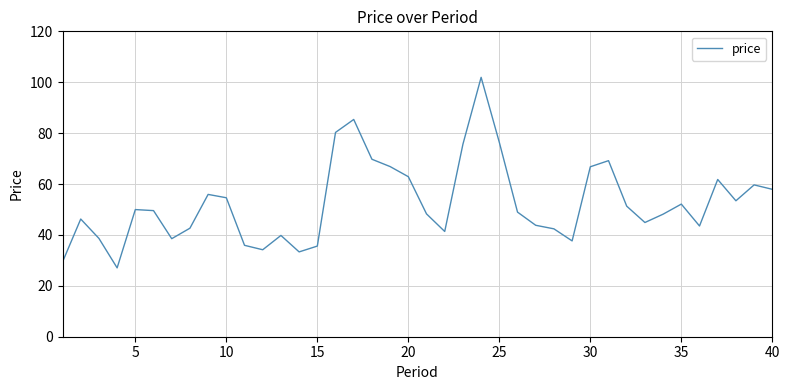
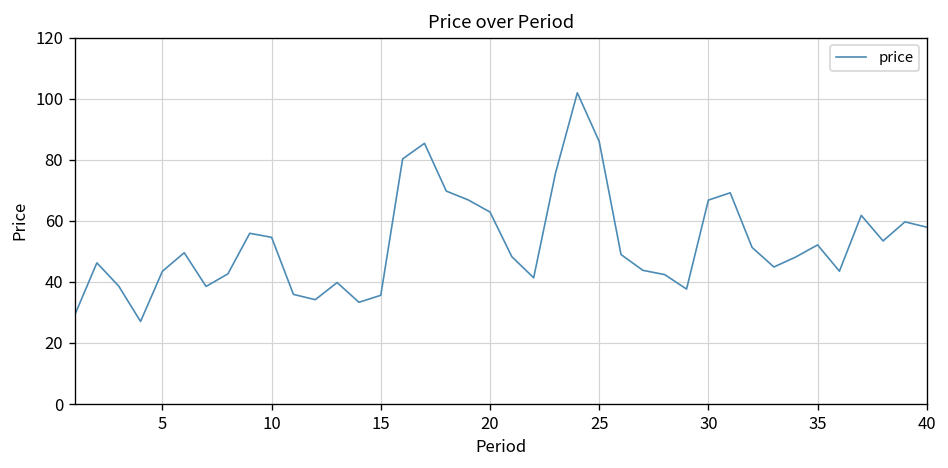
5: 50 -> 43
25: 76 -> 86
